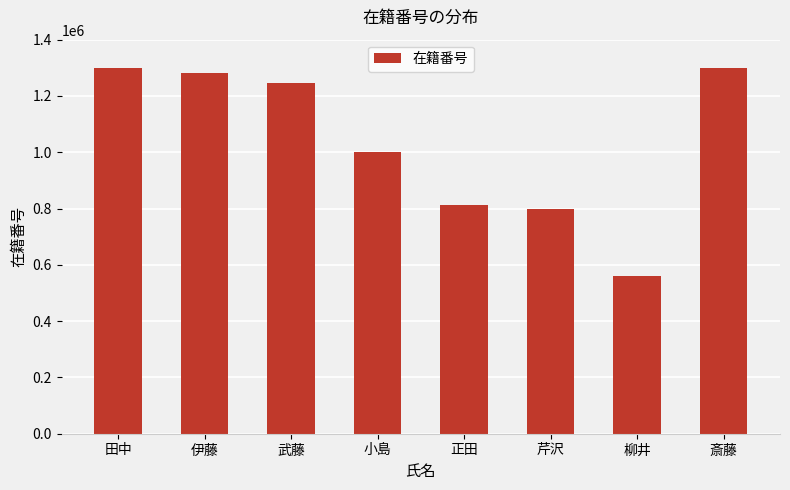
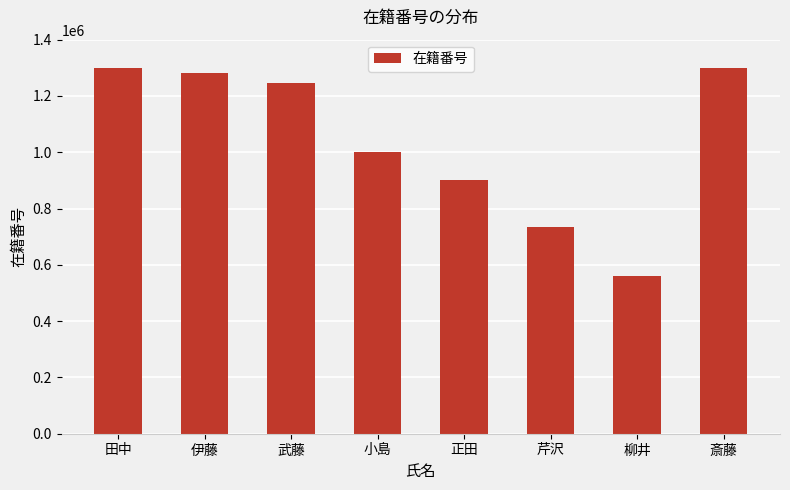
正田: 810000 -> 900000
芹沢: 800000 -> 730000
